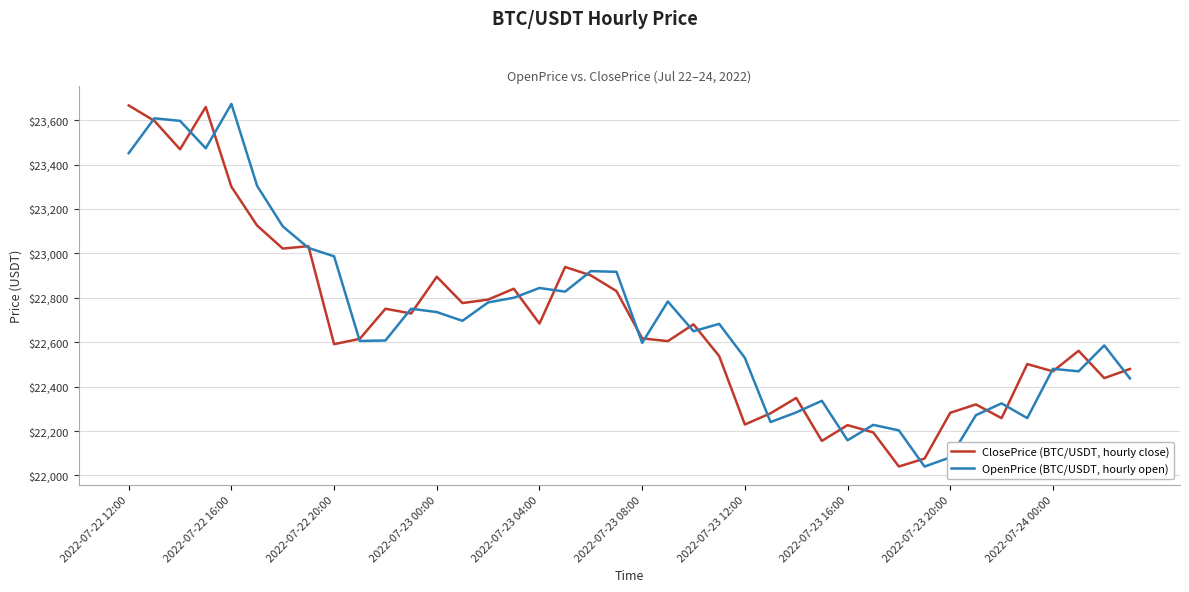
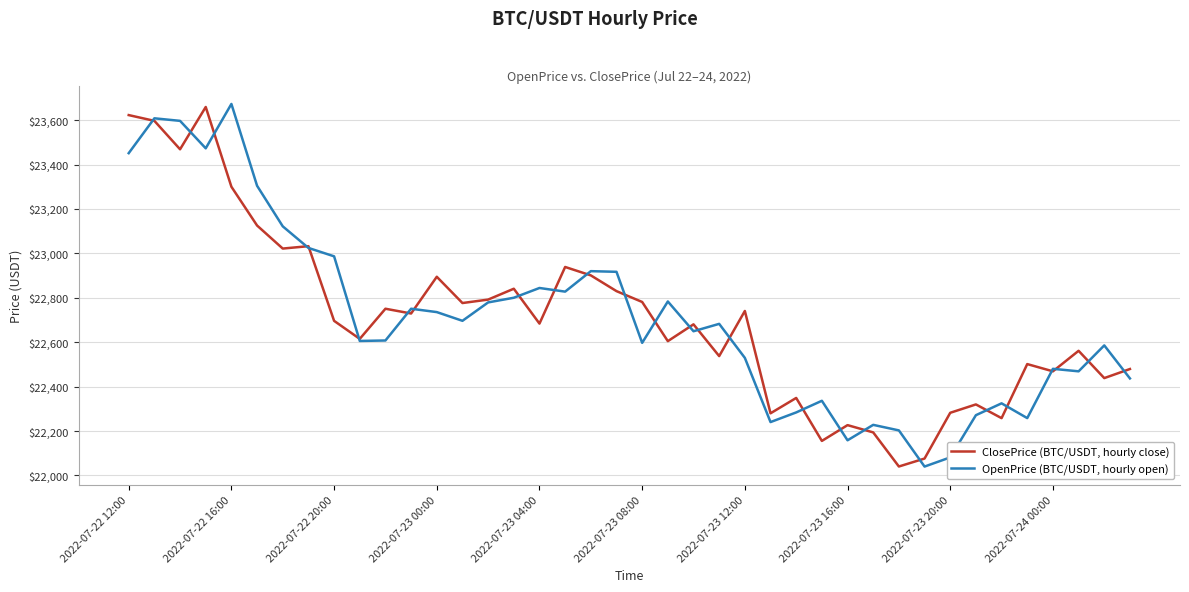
ClosePrice (BTC/USDT, hourly close), 2022-07-22 12:00: $23,670 -> $23,620
ClosePrice (BTC/USDT, hourly close), 2022-07-22 20:00: $22,590 -> $22,700
ClosePrice (BTC/USDT, hourly close), 2022-07-23 08:00: $22,620 -> $22,780
ClosePrice (BTC/USDT, hourly close), 2022-07-23 12:00: $22,230 -> $22,740
